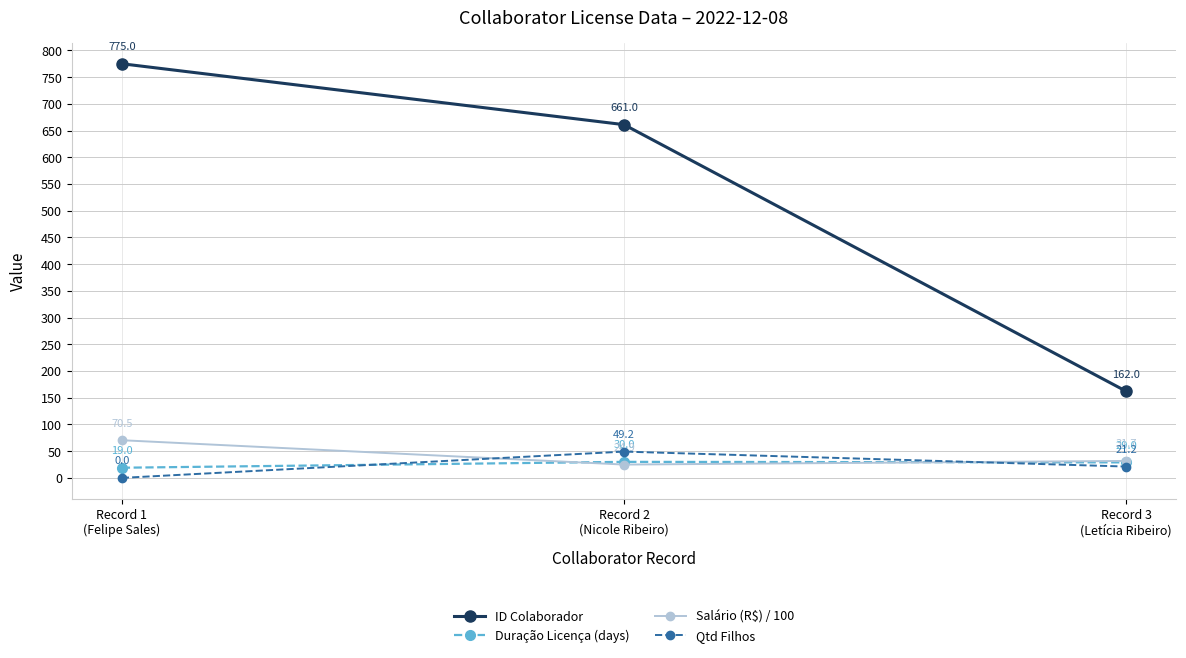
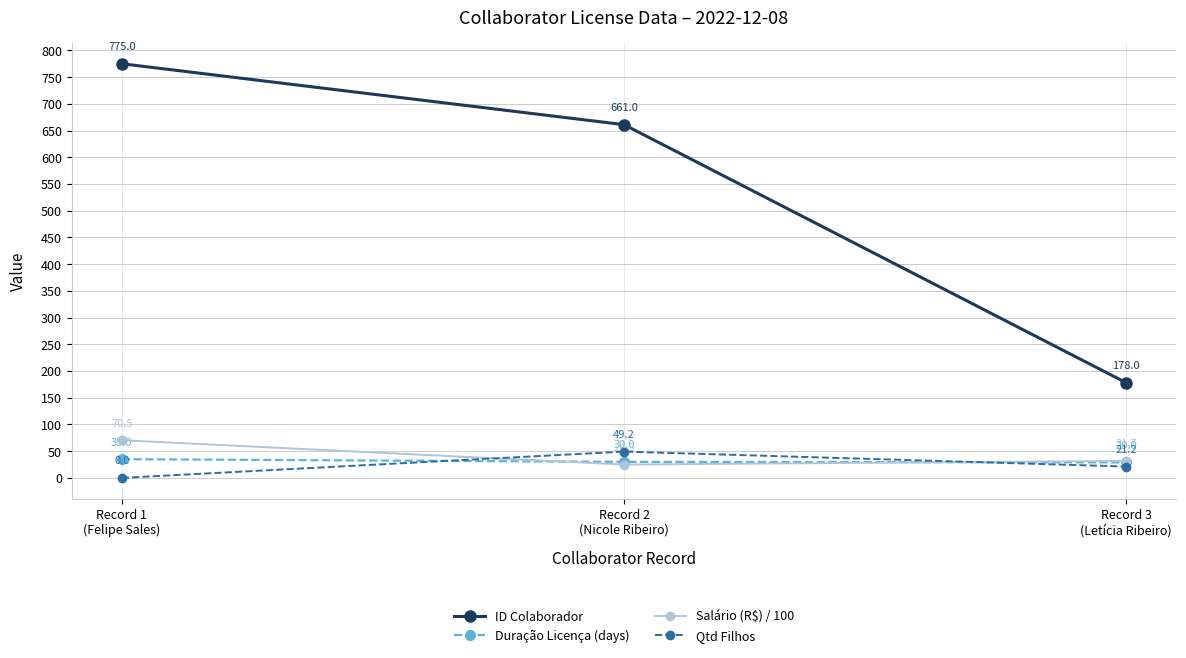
Duração Licença (days), Record 1 (Felipe Sales): 19.0 -> 35.0
ID Colaborador, Record 3 (Letícia Ribeiro): 162.0 -> 178.0
